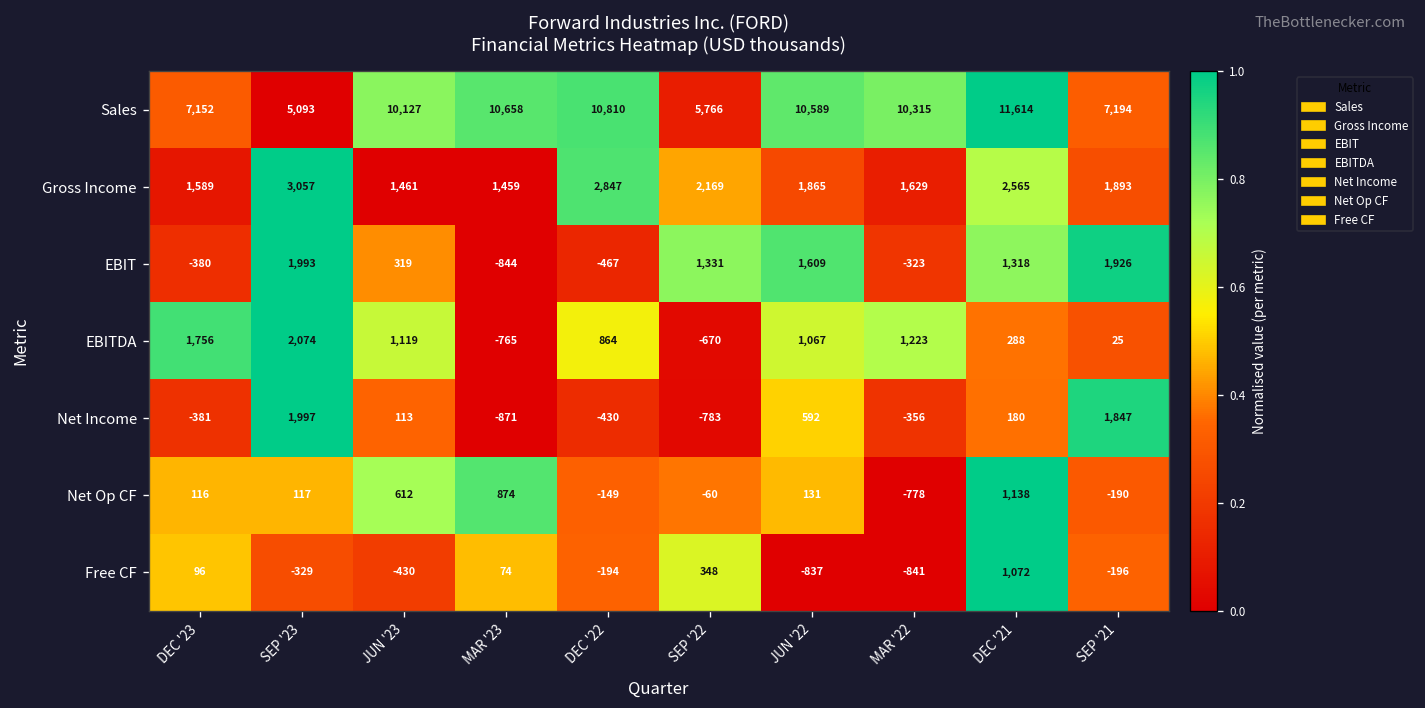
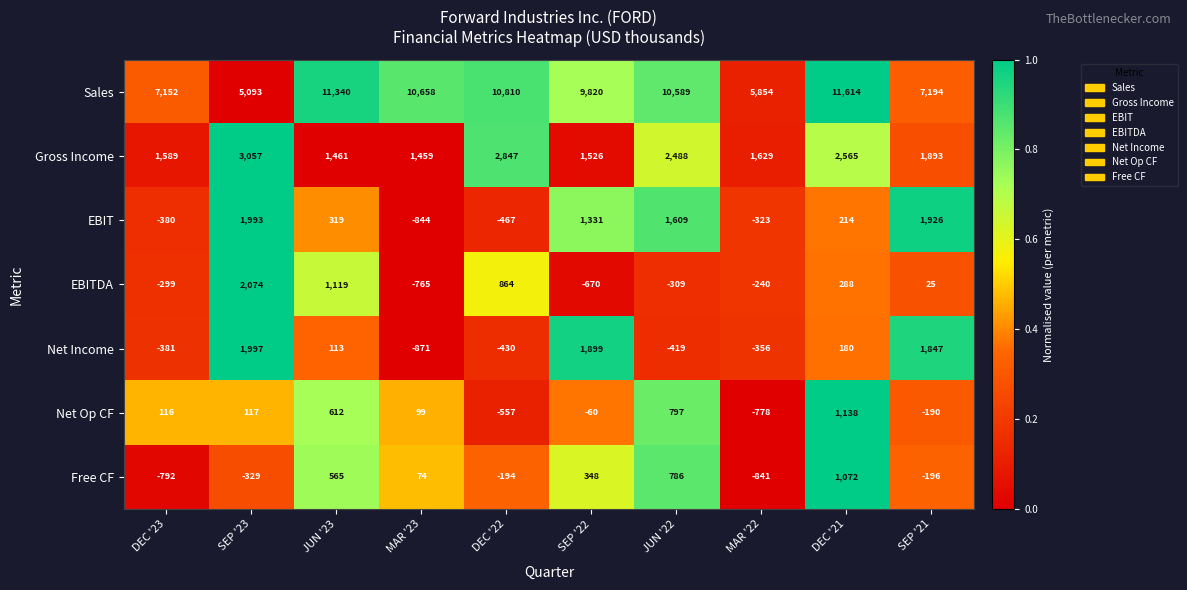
Sales, JUN '23: 10,127 -> 11,340
Sales, SEP '22: 5,766 -> 9,820
Sales, MAR '22: 10,315 -> 5,854
Gross Income, SEP '22: 2,169 -> 1,526
Gross Income, JUN '22: 1,865 -> 2,488
EBIT, DEC '21: 1,318 -> 214
EBITDA, DEC '23: 1,756 -> -299
EBITDA, JUN '22: 1,067 -> -309
EBITDA, MAR '22: 1,223 -> -240
Net Income, SEP '22: -783 -> 1,899
Net Income, JUN '22: 592 -> -419
Net Op CF, MAR '23: 874 -> 99
Net Op CF, DEC '22: -149 -> -557
Net Op CF, JUN '22: 131 -> 797
Free CF, DEC '23: 96 -> -792
Free CF, JUN '23: -430 -> 565
Free CF, JUN '22: -837 -> 786
